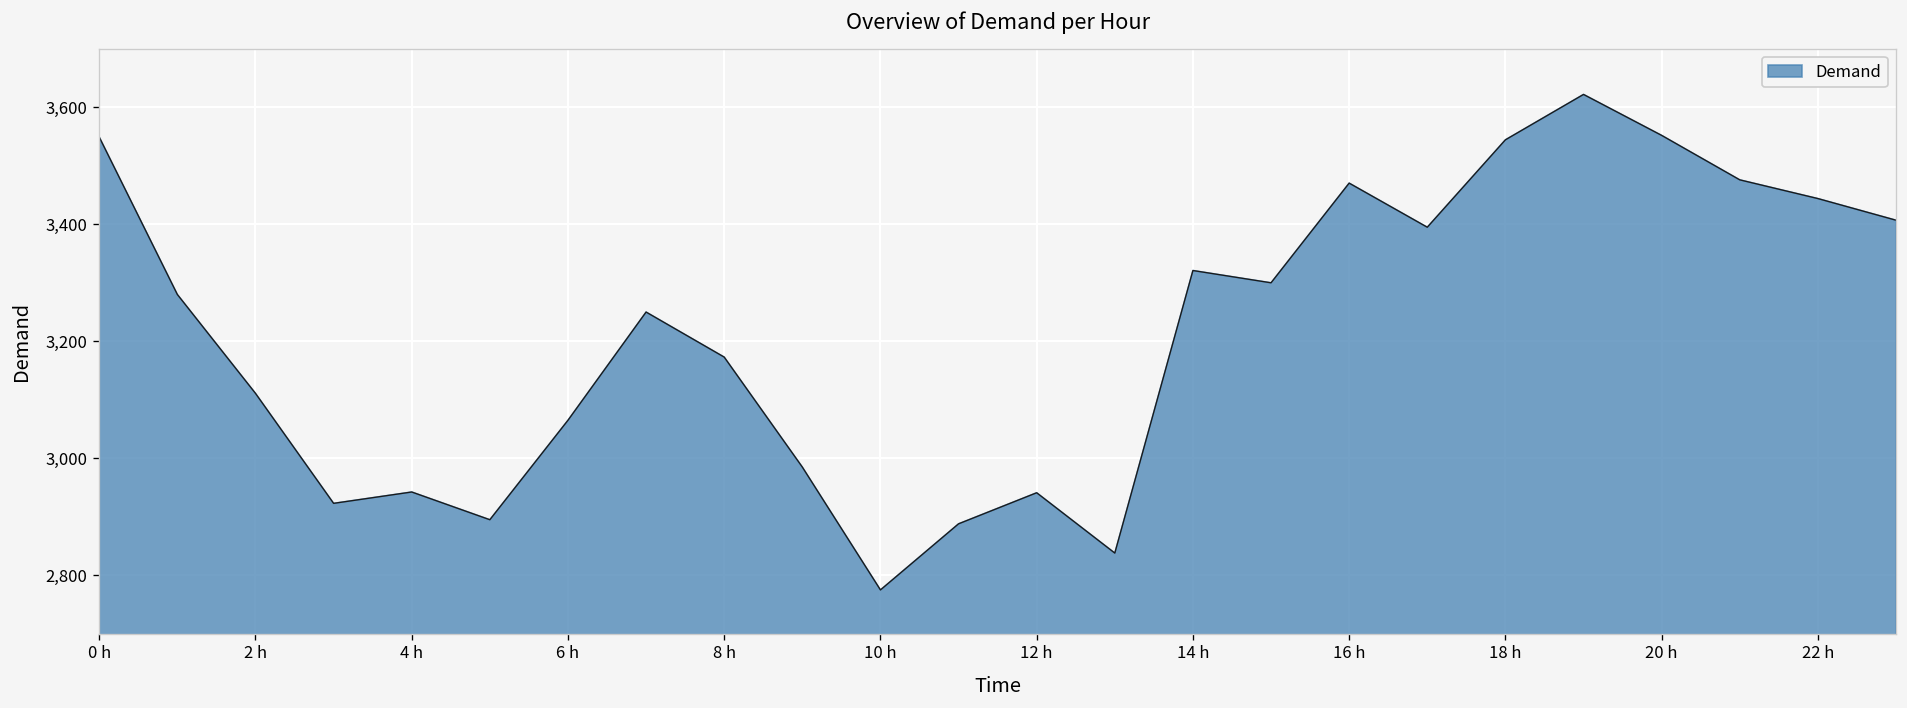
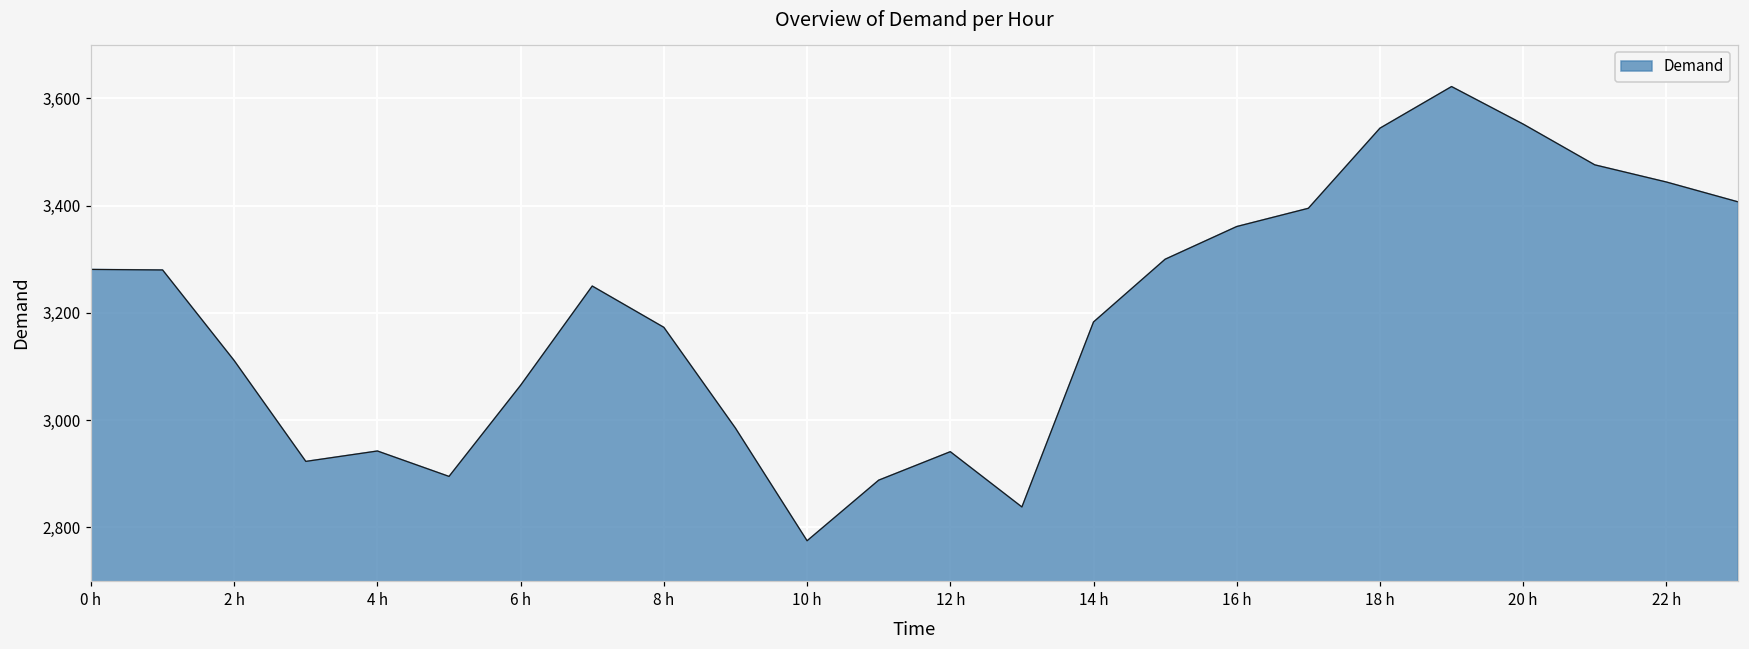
0 h: 3,550 -> 3,280
14 h: 3,320 -> 3,180
16 h: 3,470 -> 3,360
